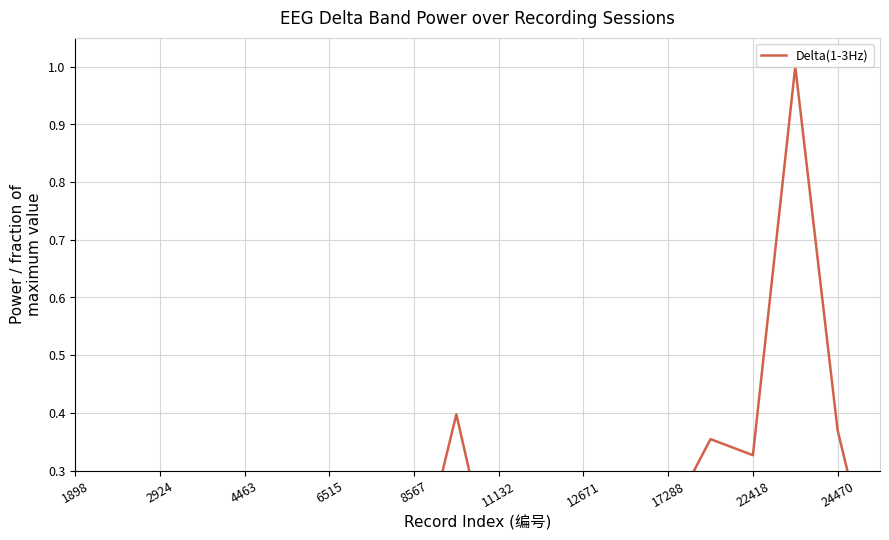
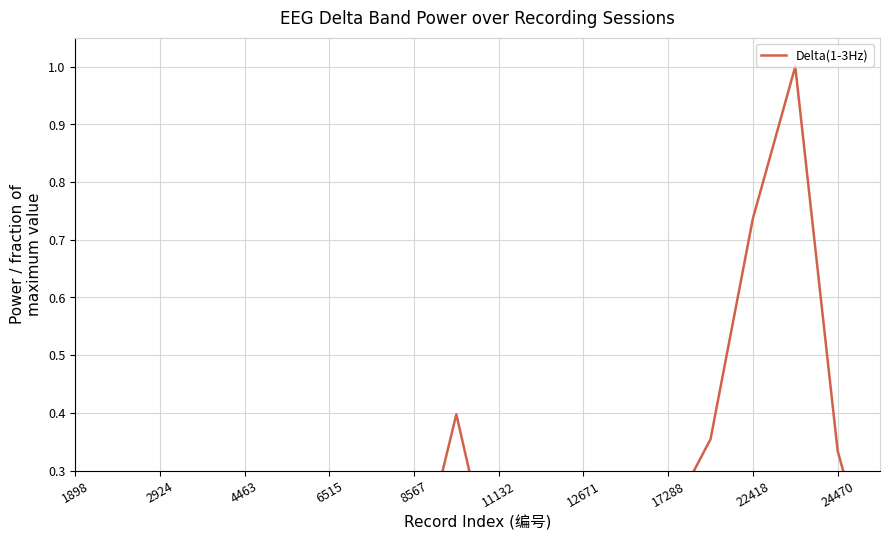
22418: 0.33 -> 0.74
24470: 0.37 -> 0.33
